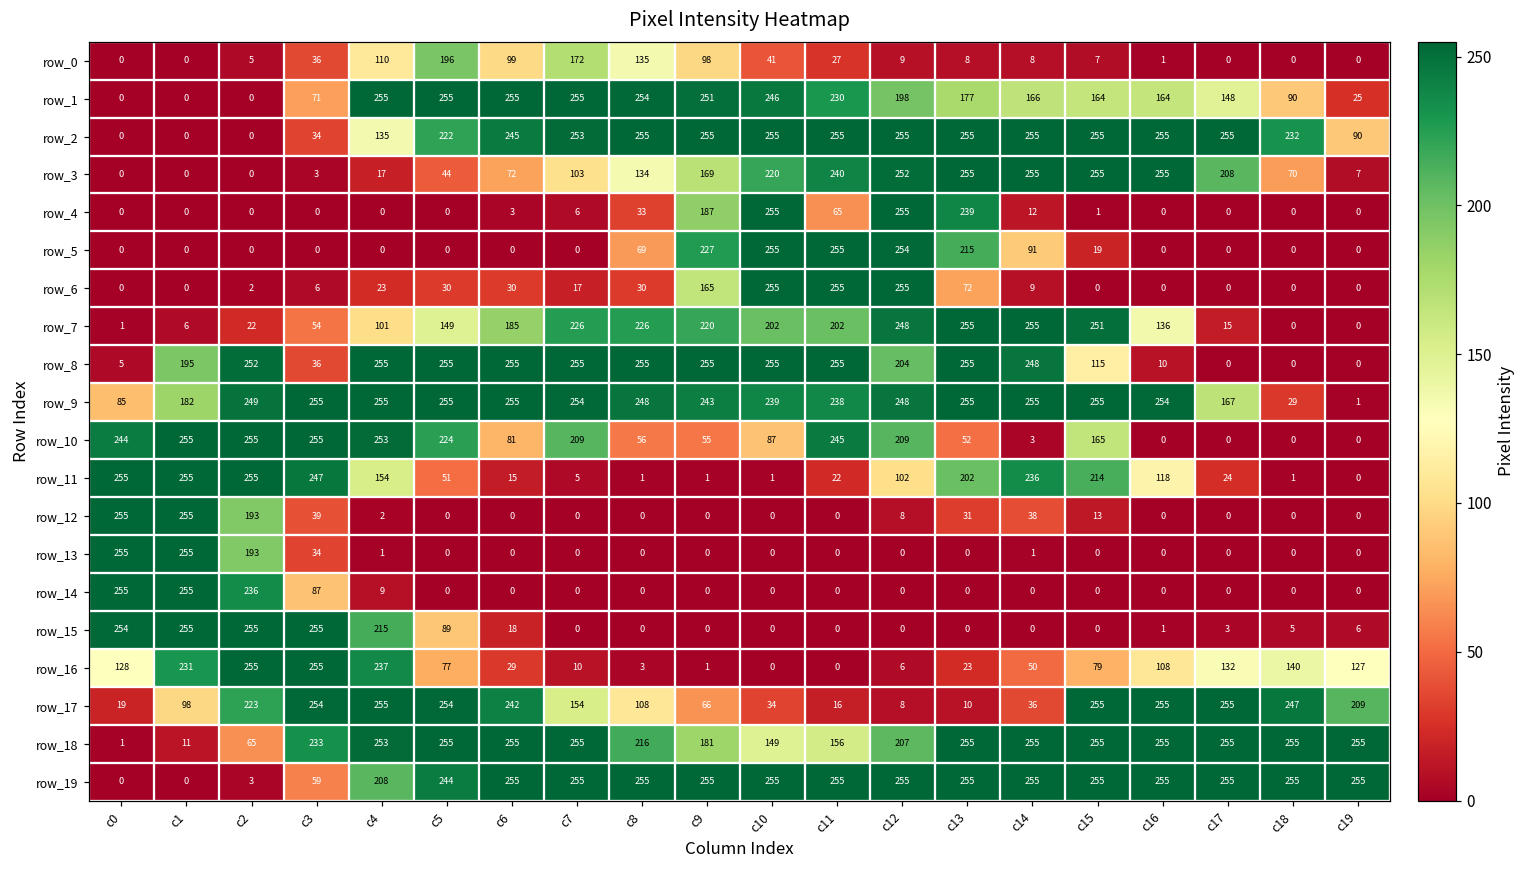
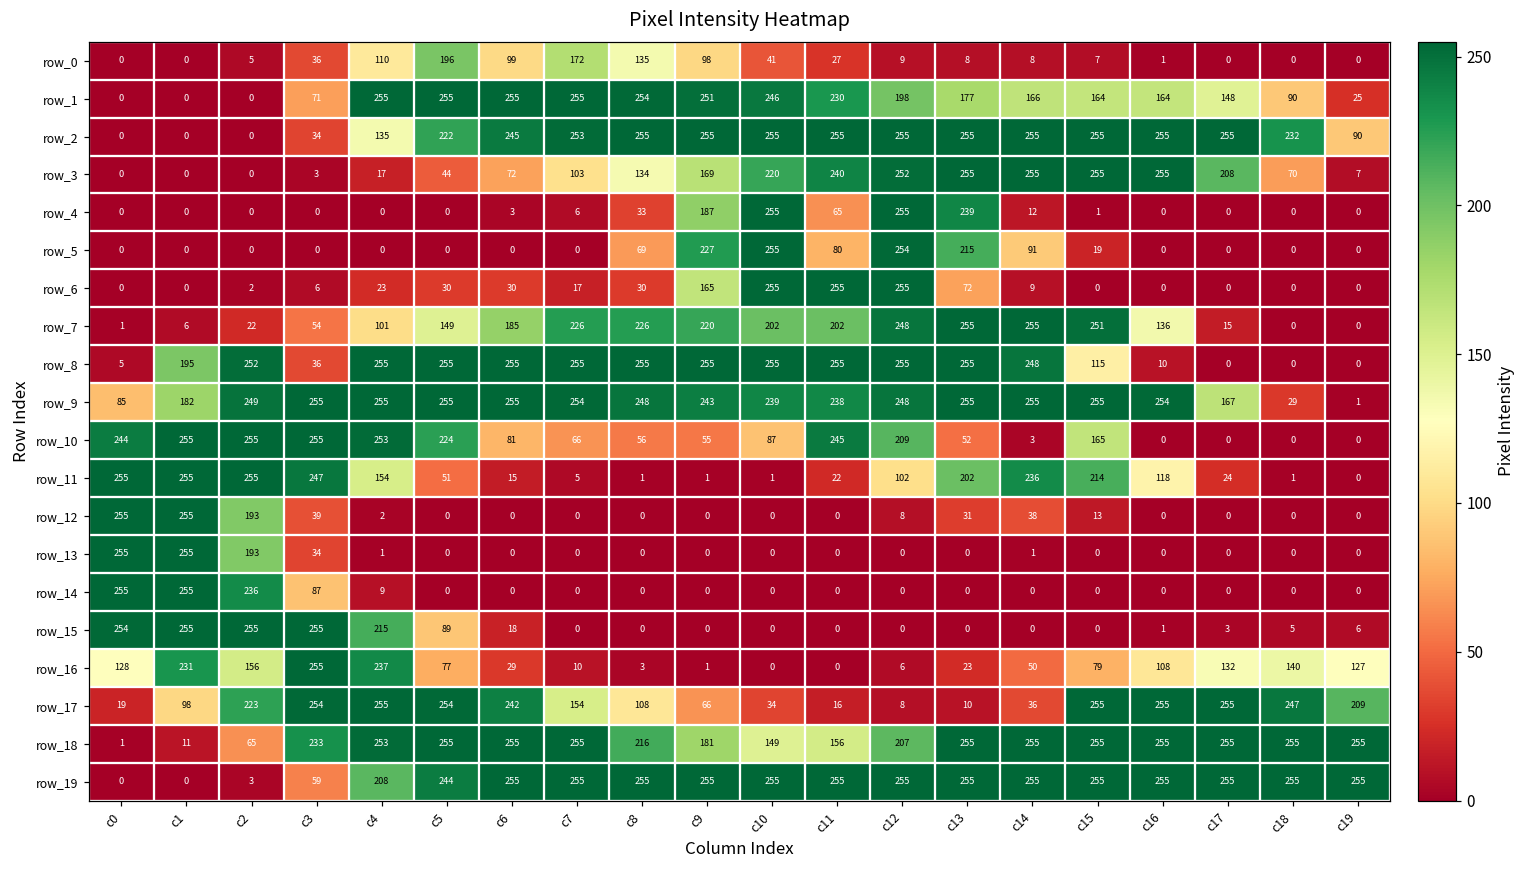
row_5, c11: 255 -> 80
row_8, c12: 204 -> 255
row_10, c7: 209 -> 66
row_16, c2: 255 -> 156
